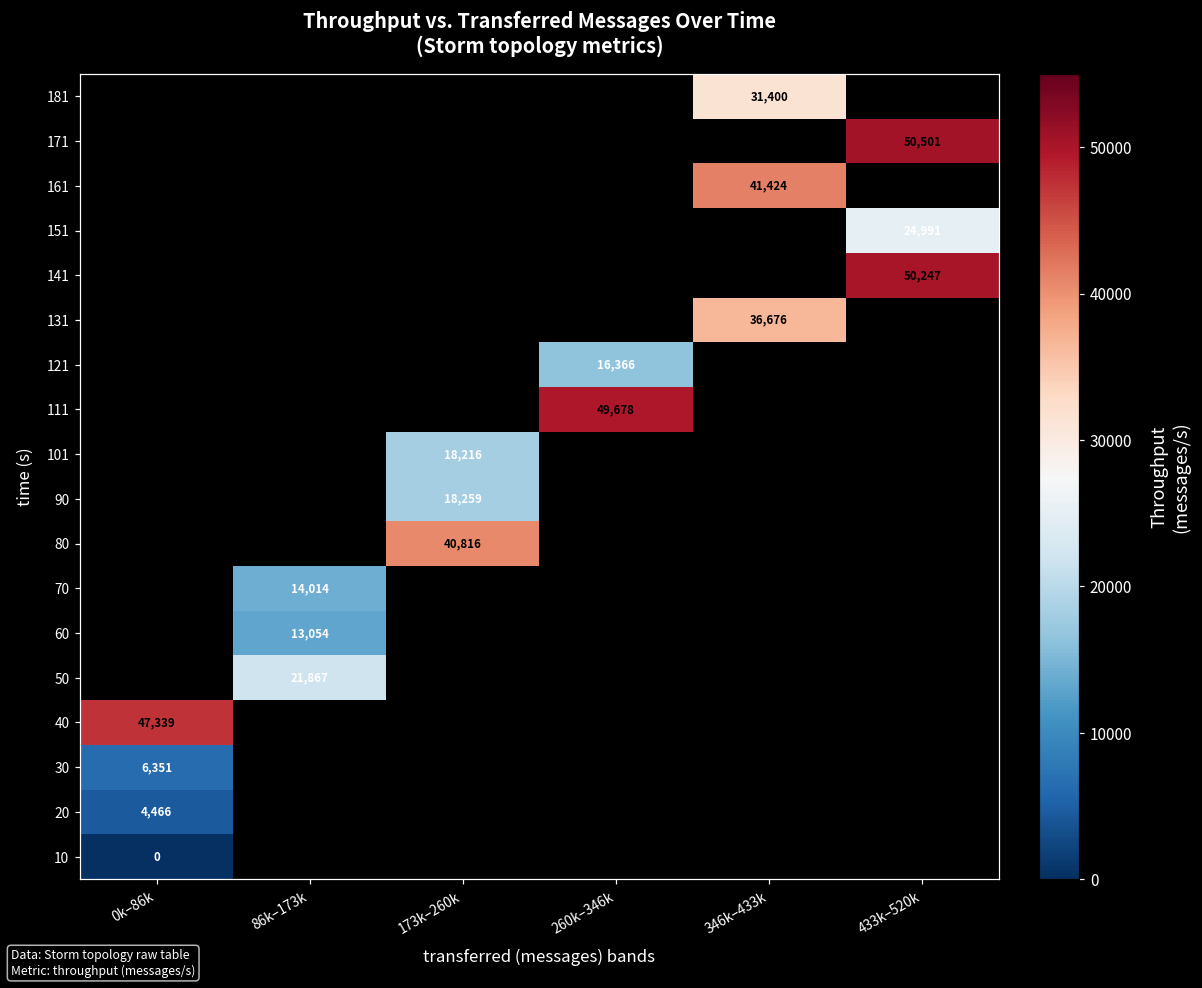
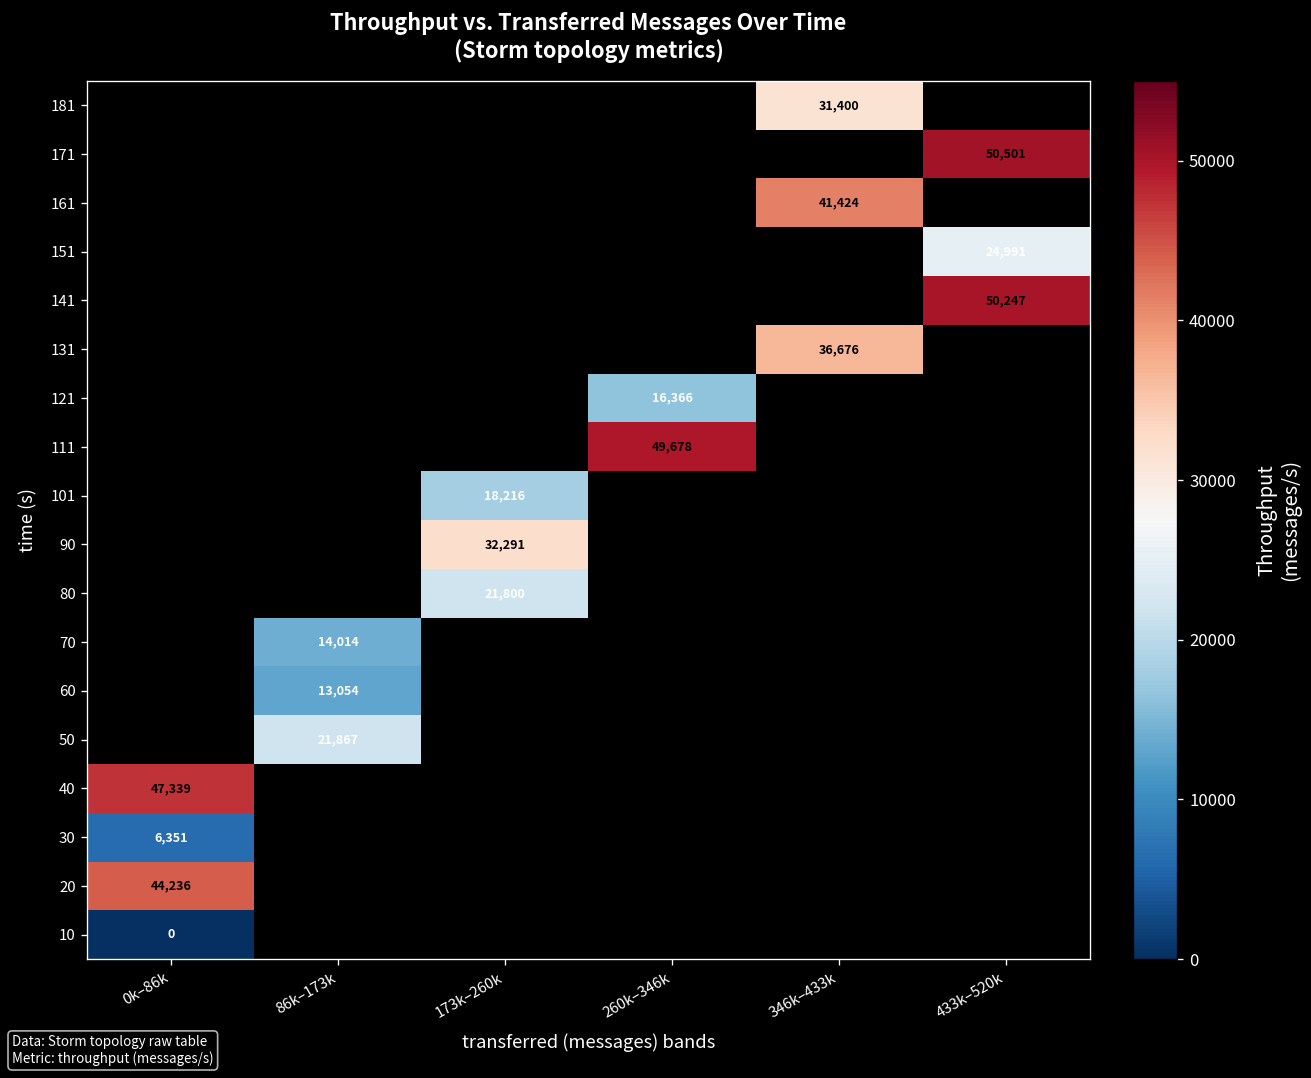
90, 173k–260k: 18,259 -> 32,291
80, 173k–260k: 40,816 -> 21,800
20, 0k–86k: 4,466 -> 44,236
